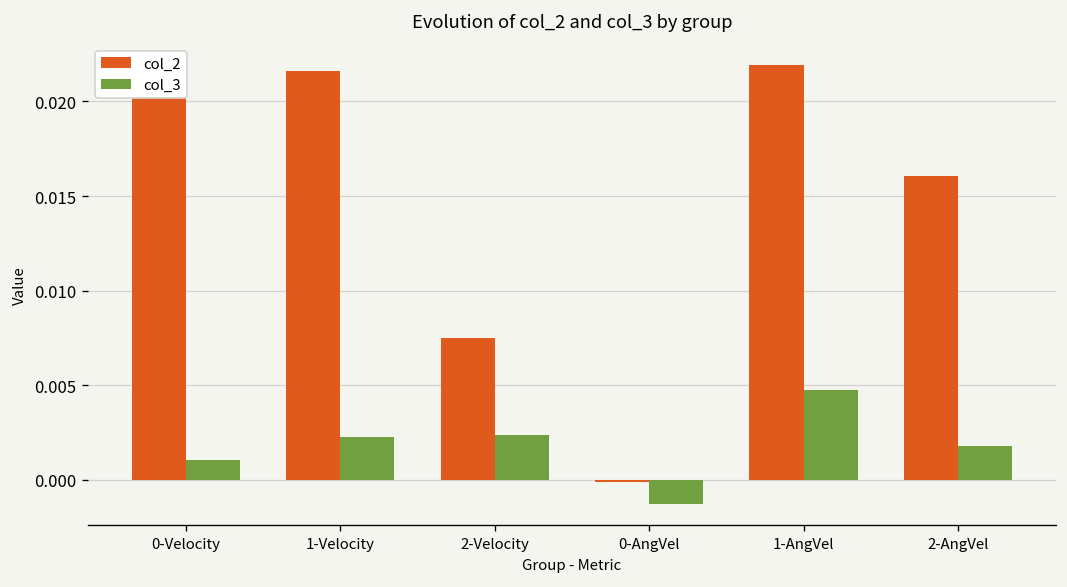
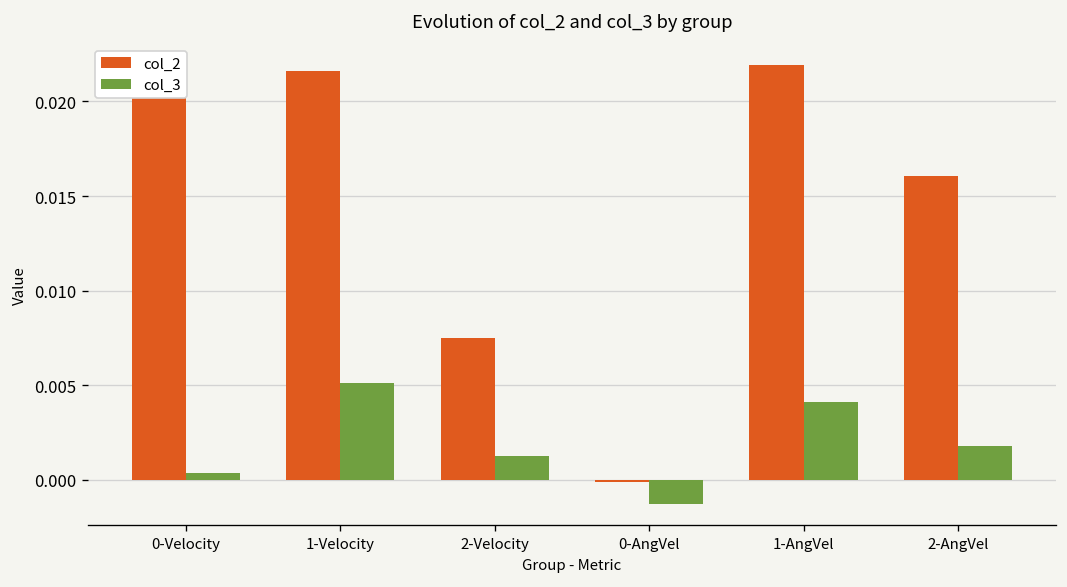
col_3, 0-Velocity: 0.0011 -> 0.0004
col_3, 1-Velocity: 0.0023 -> 0.0051
col_3, 2-Velocity: 0.0024 -> 0.0012
col_3, 1-AngVel: 0.0047 -> 0.0041
